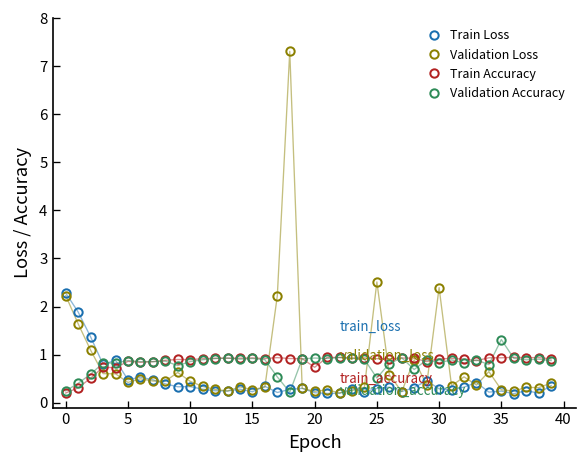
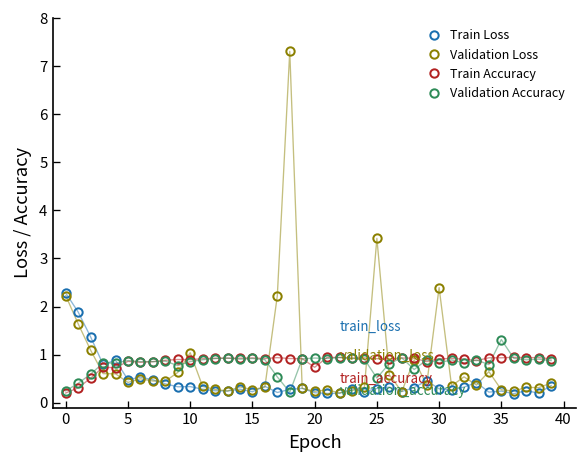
Validation Loss, 10: 0.4 -> 1.0
Validation Loss, 25: 2.5 -> 3.4
